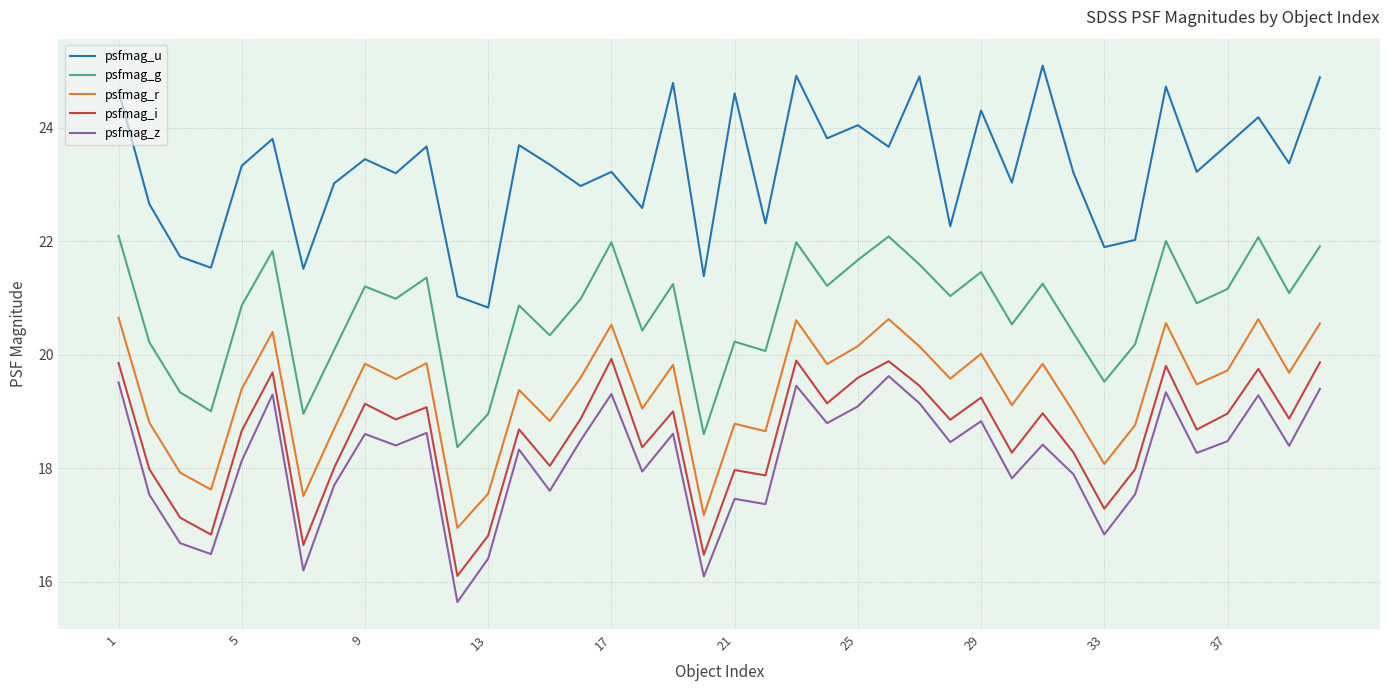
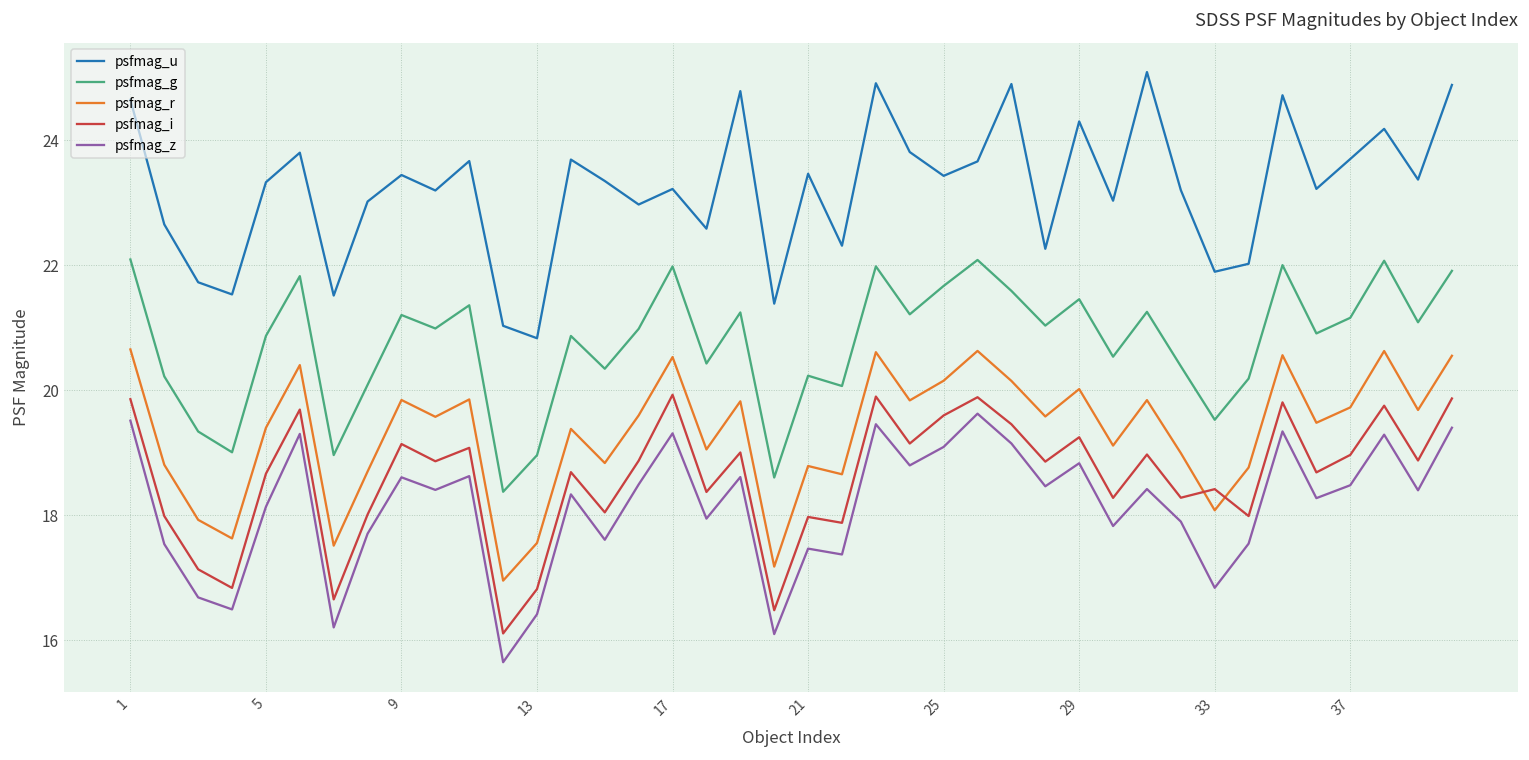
psfmag_u, 21: 24.6 -> 23.5
psfmag_u, 25: 24.0 -> 23.4
psfmag_i, 33: 17.3 -> 18.4
